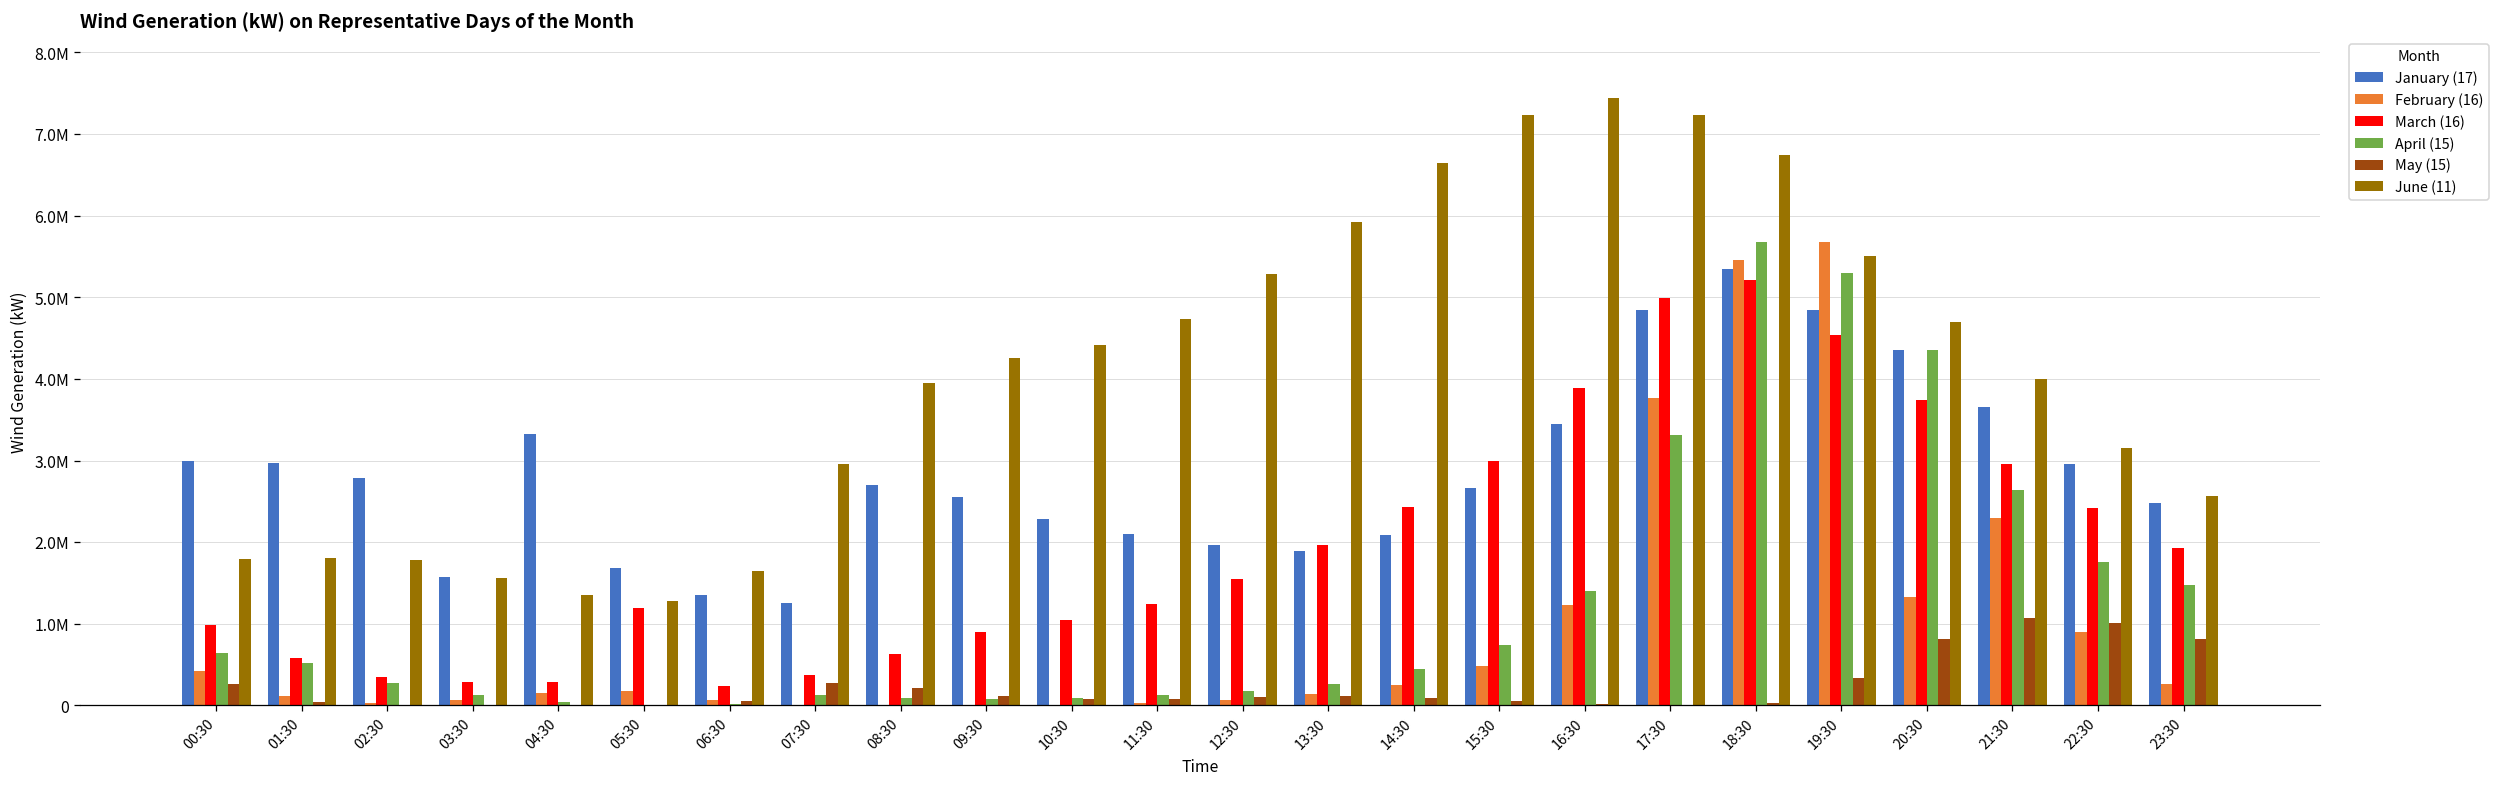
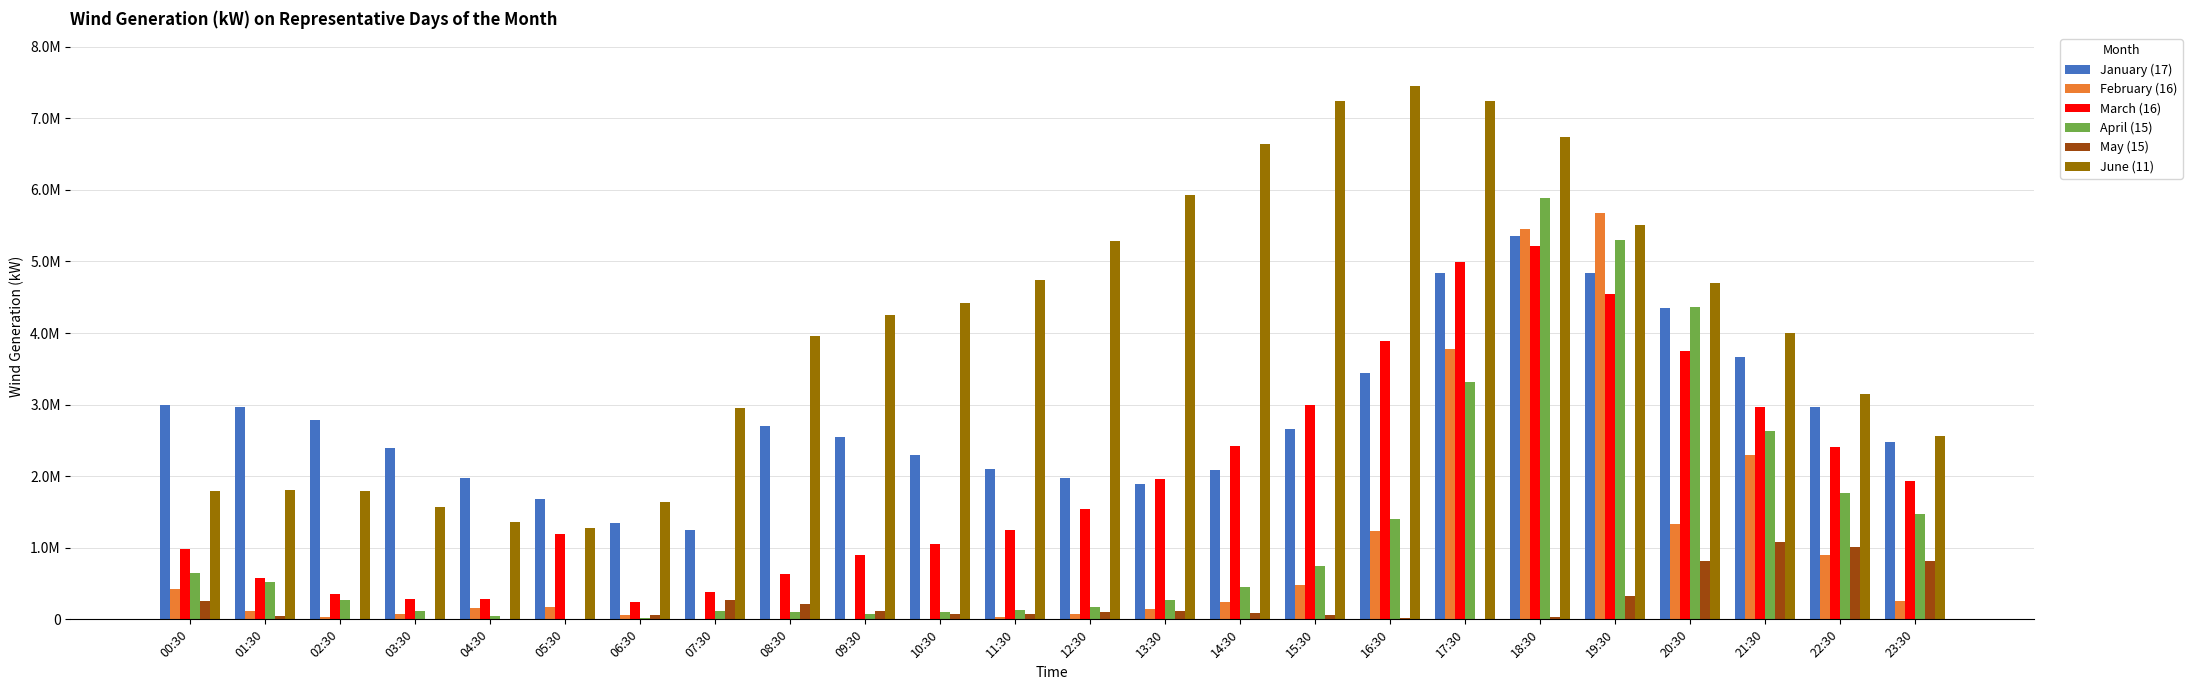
January (17), 03:30: 1600000 -> 2400000
January (17), 04:30: 3300000 -> 2000000
April (15), 18:30: 5700000 -> 5900000
